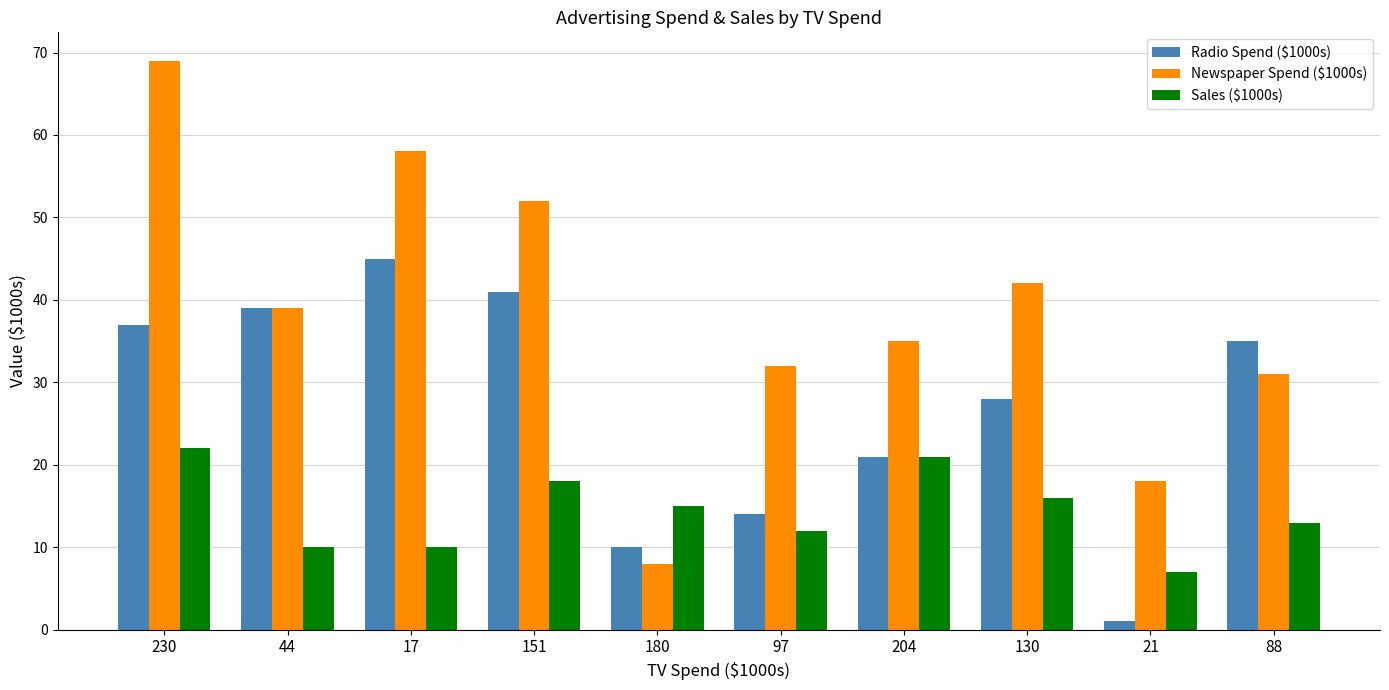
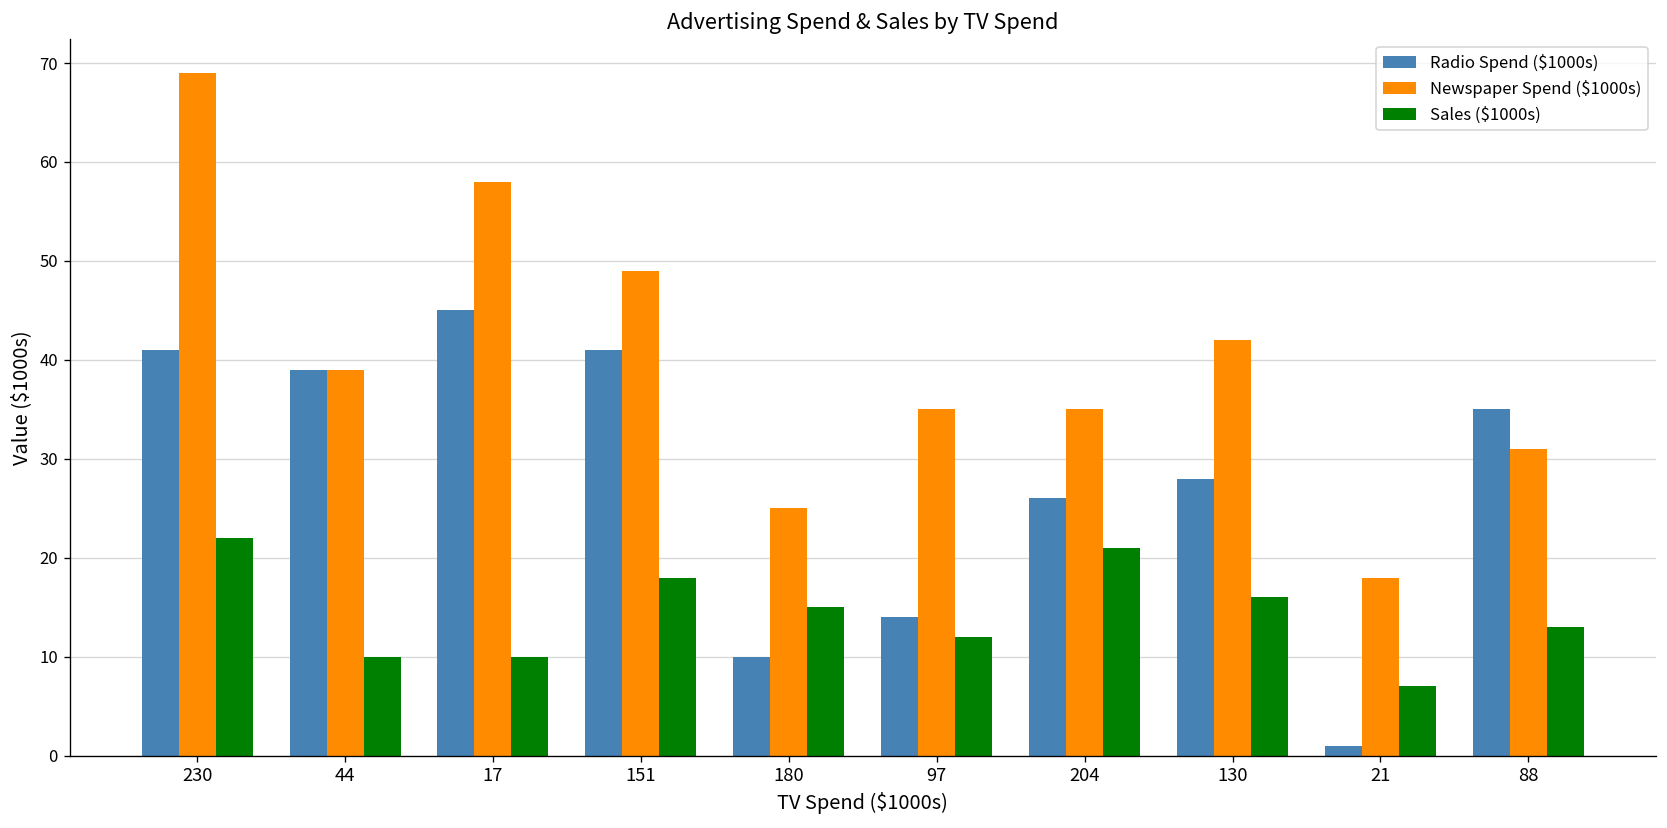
Radio Spend ($1000s), 230: 37 -> 41
Newspaper Spend ($1000s), 151: 52 -> 49
Newspaper Spend ($1000s), 180: 8 -> 25
Newspaper Spend ($1000s), 97: 32 -> 35
Radio Spend ($1000s), 204: 21 -> 26
